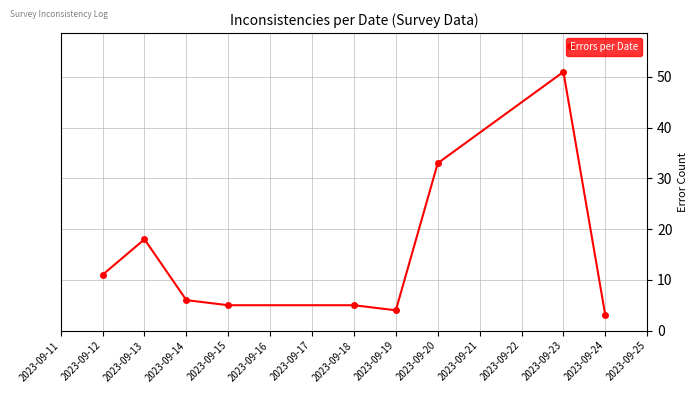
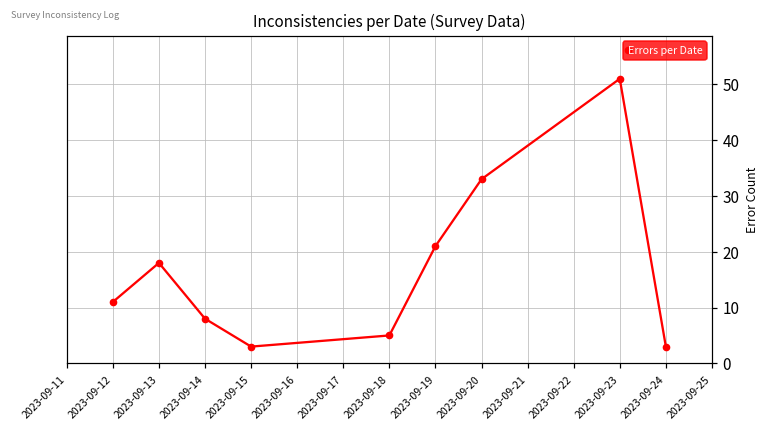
2023-09-14: 6 -> 8
2023-09-15: 5 -> 3
2023-09-19: 4 -> 21
